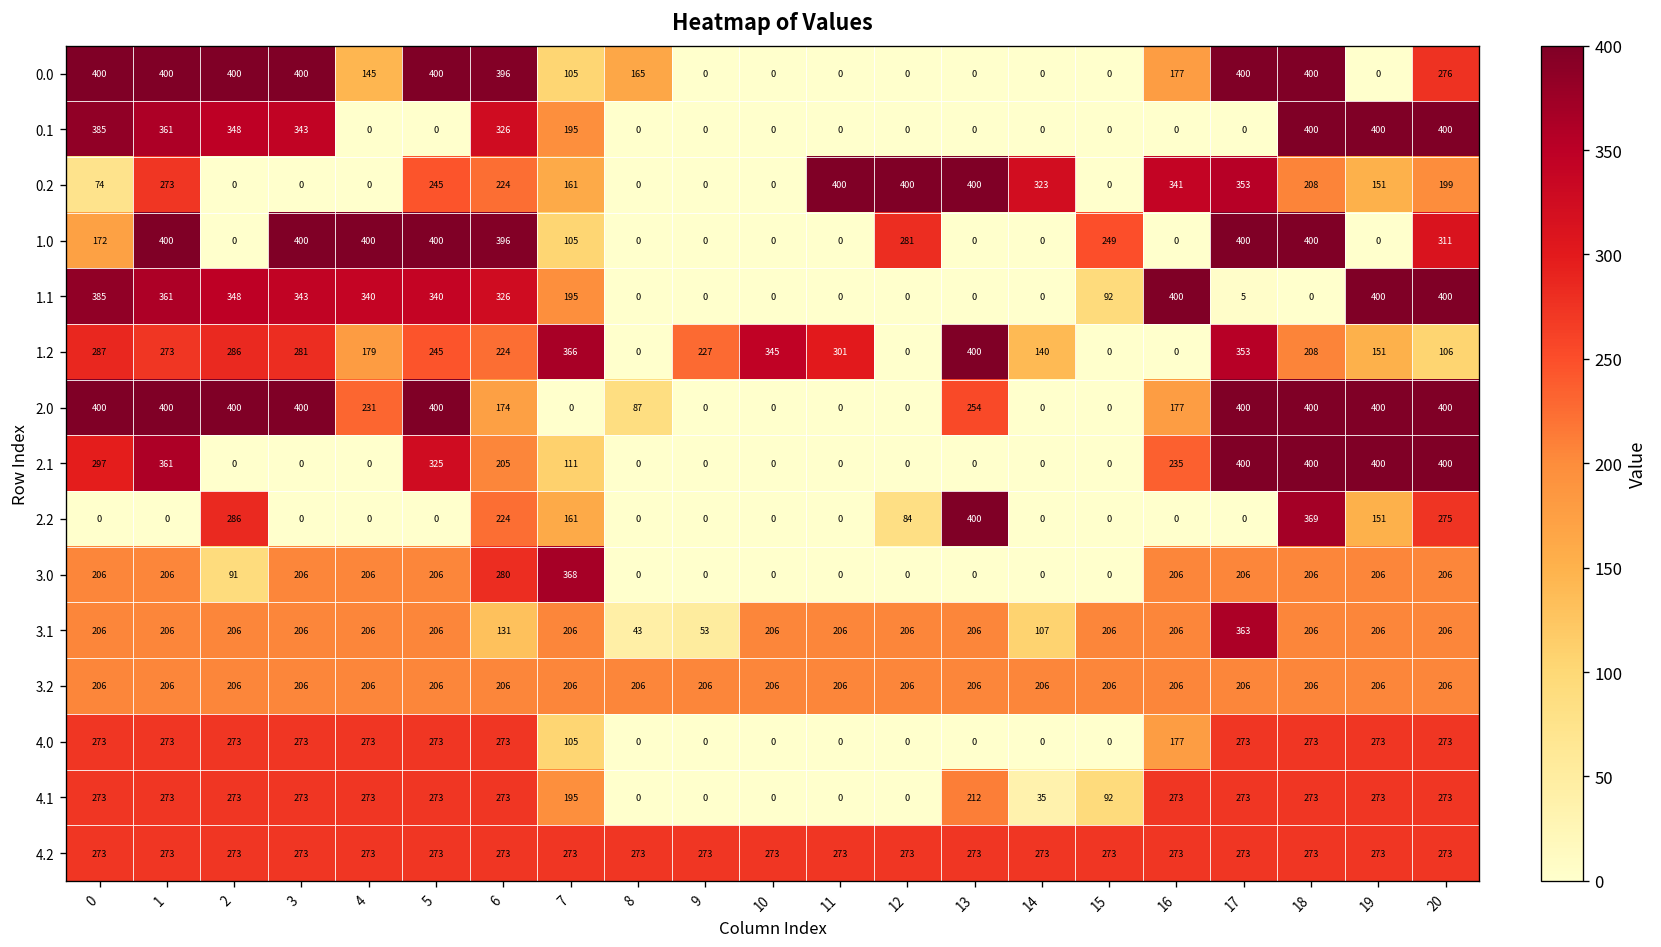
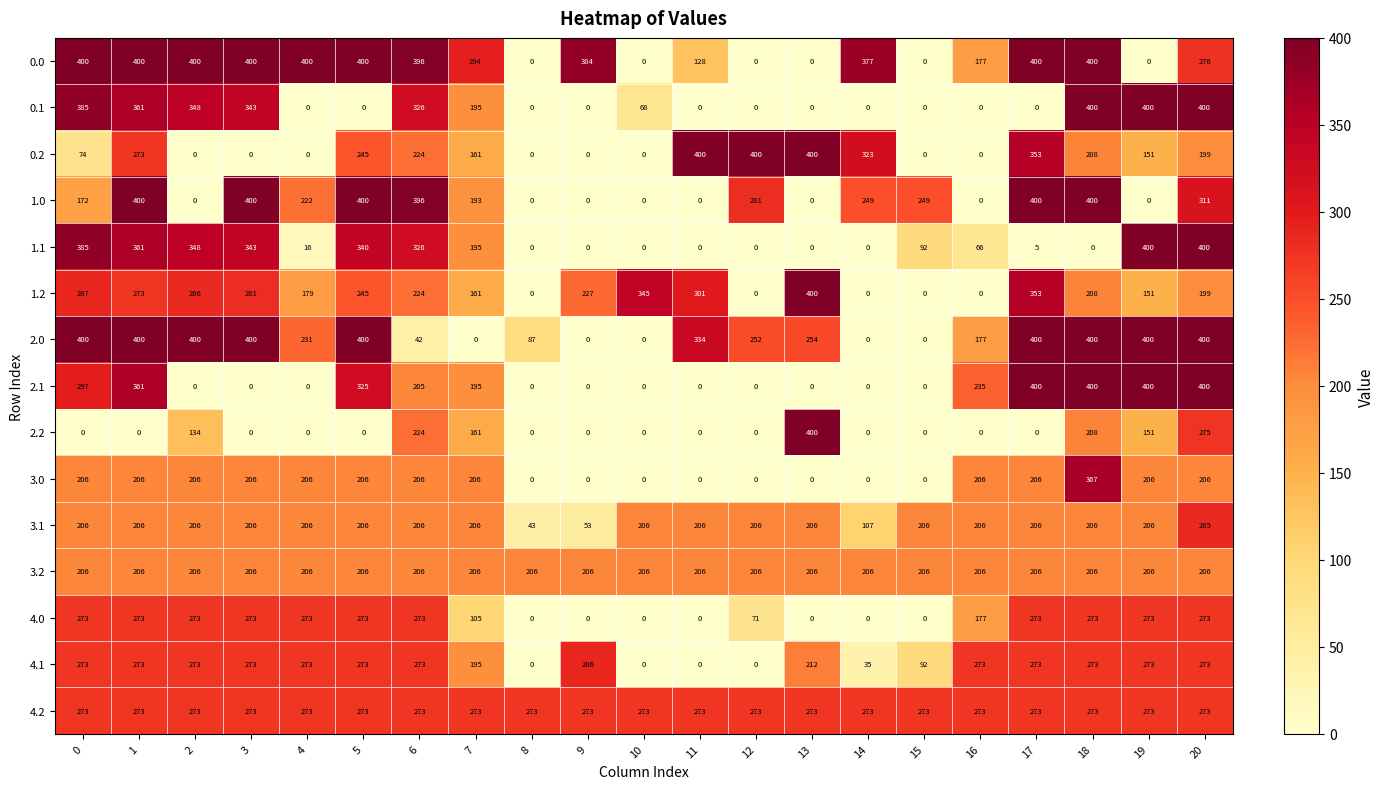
0.0, 4: 145 -> 400
0.0, 7: 105 -> 294
0.0, 8: 165 -> 0
0.0, 9: 0 -> 384
0.0, 11: 0 -> 128
0.0, 14: 0 -> 377
0.1, 10: 0 -> 68
0.2, 16: 341 -> 0
1.0, 4: 400 -> 222
1.0, 7: 105 -> 193
1.0, 14: 0 -> 249
1.1, 4: 340 -> 16
1.1, 16: 400 -> 66
1.2, 7: 366 -> 161
1.2, 14: 140 -> 0
1.2, 20: 106 -> 199
2.0, 6: 174 -> 42
2.0, 11: 0 -> 334
2.0, 12: 0 -> 252
2.1, 7: 111 -> 195
2.2, 2: 286 -> 134
2.2, 12: 84 -> 0
2.2, 18: 369 -> 208
3.0, 2: 91 -> 206
3.0, 6: 280 -> 206
3.0, 7: 368 -> 206
3.0, 18: 206 -> 367
3.1, 6: 131 -> 206
3.1, 17: 363 -> 206
3.1, 20: 206 -> 285
4.0, 12: 0 -> 71
4.1, 9: 0 -> 286
